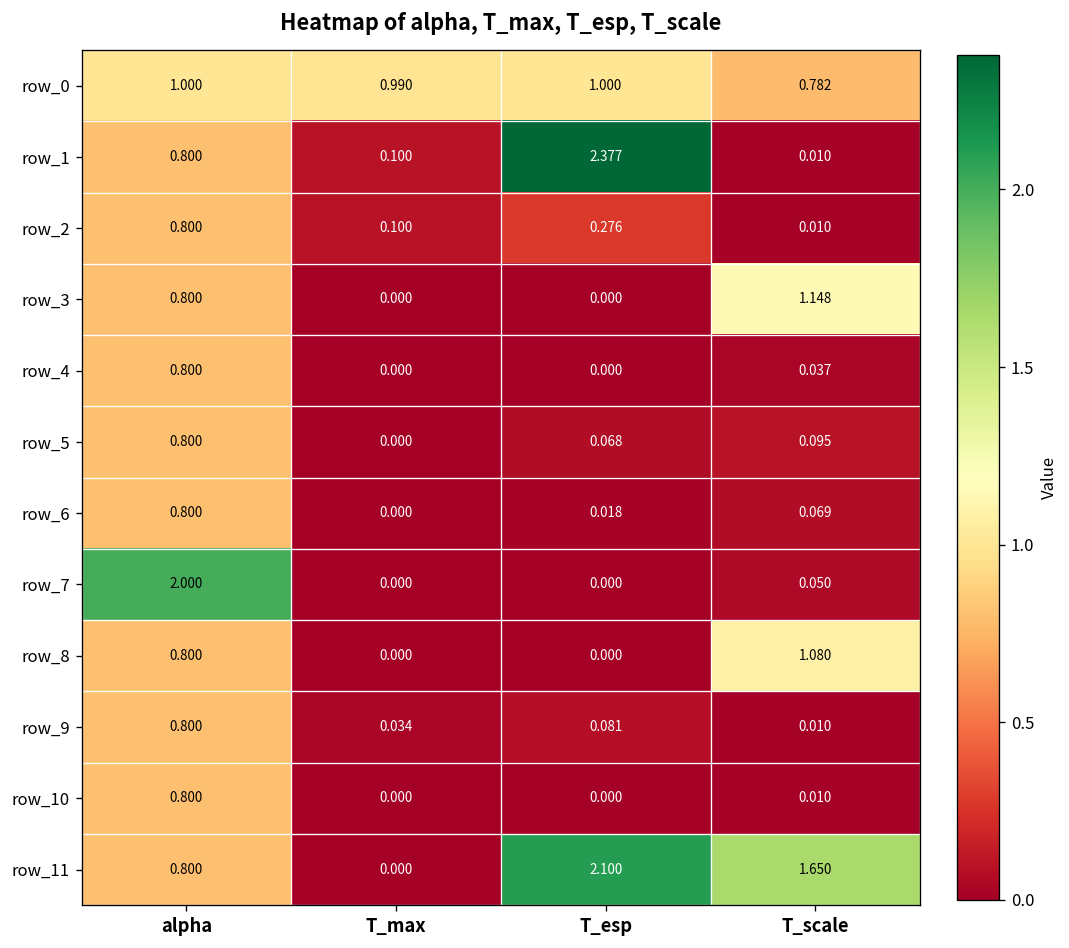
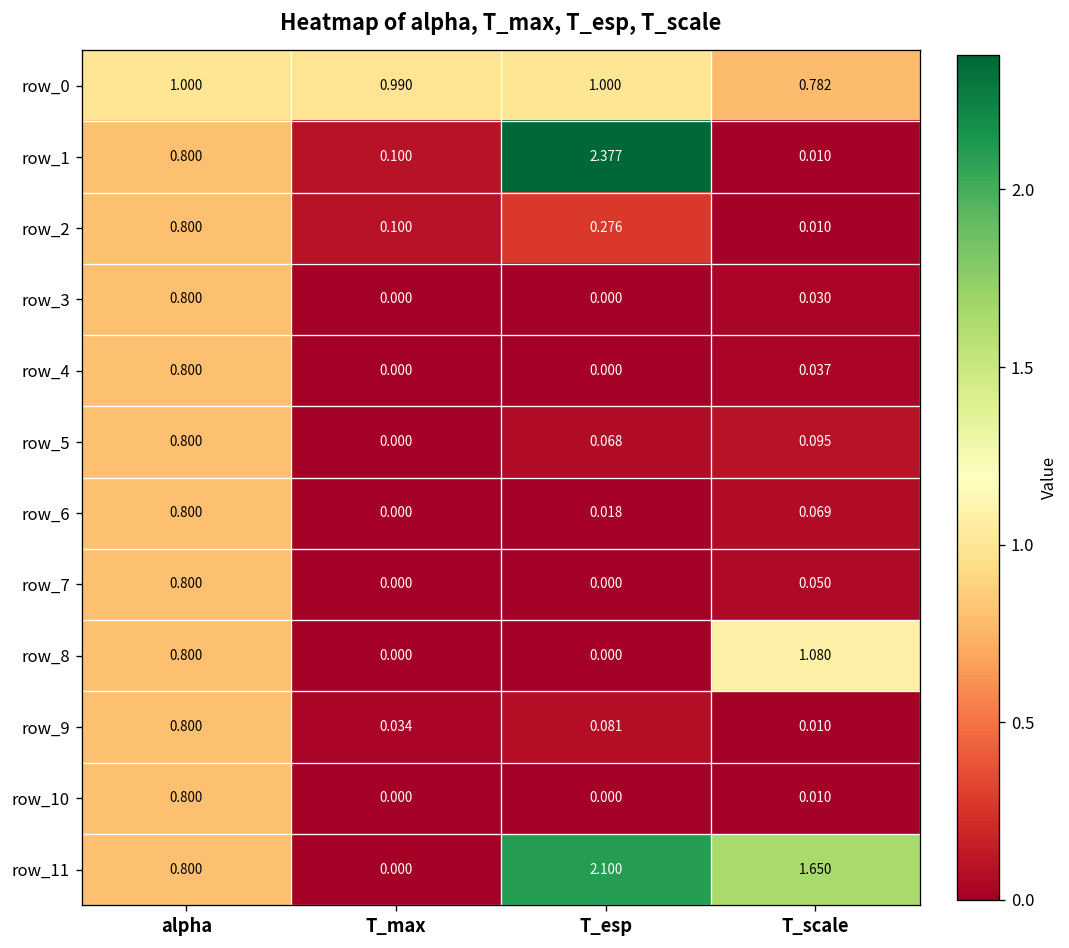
row_3, T_scale: 1.148 -> 0.030
row_7, alpha: 2.000 -> 0.800
